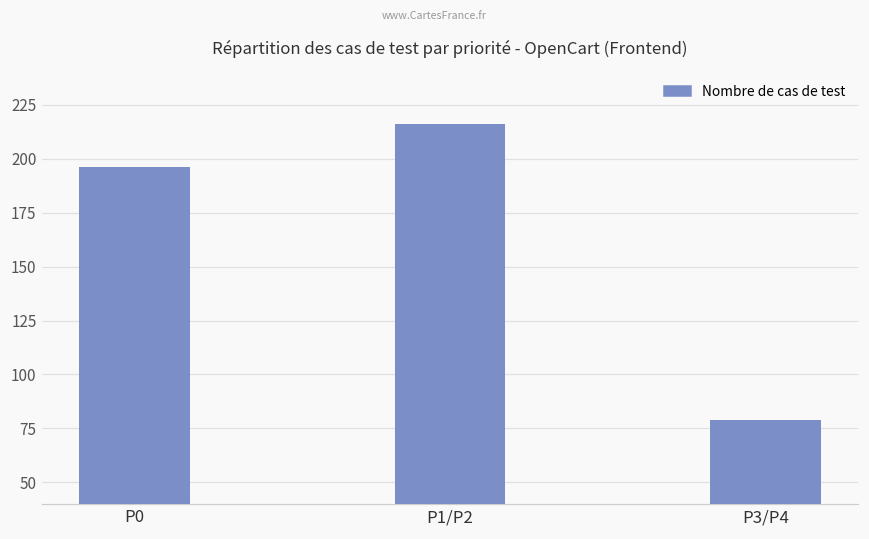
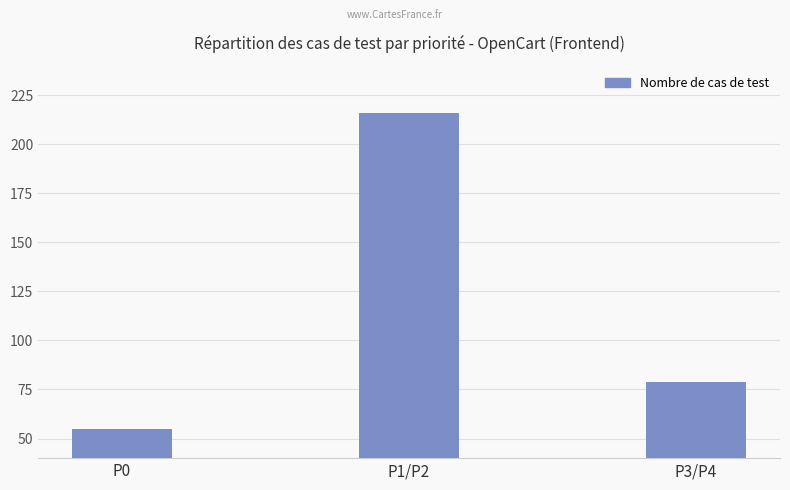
P0: 196 -> 55
